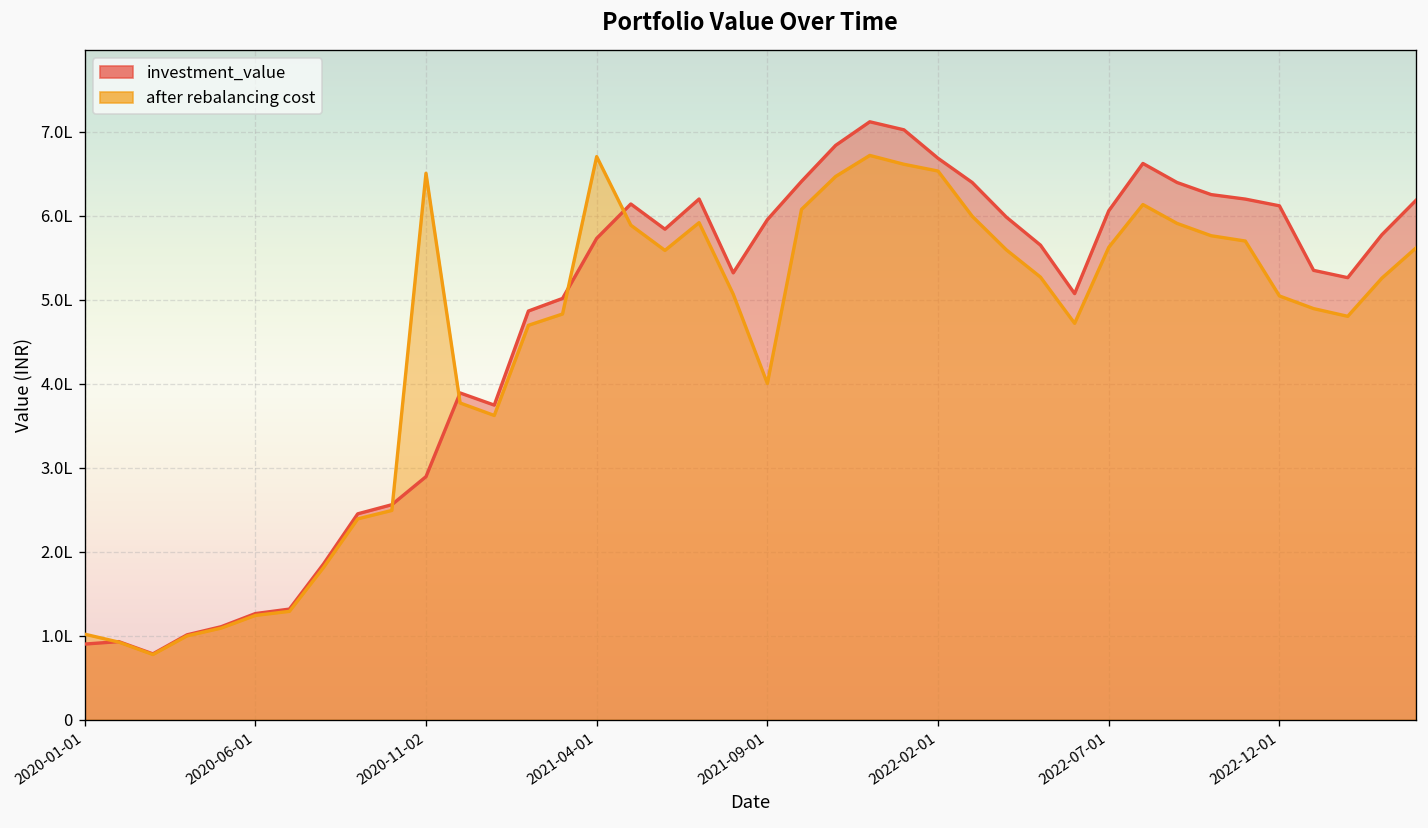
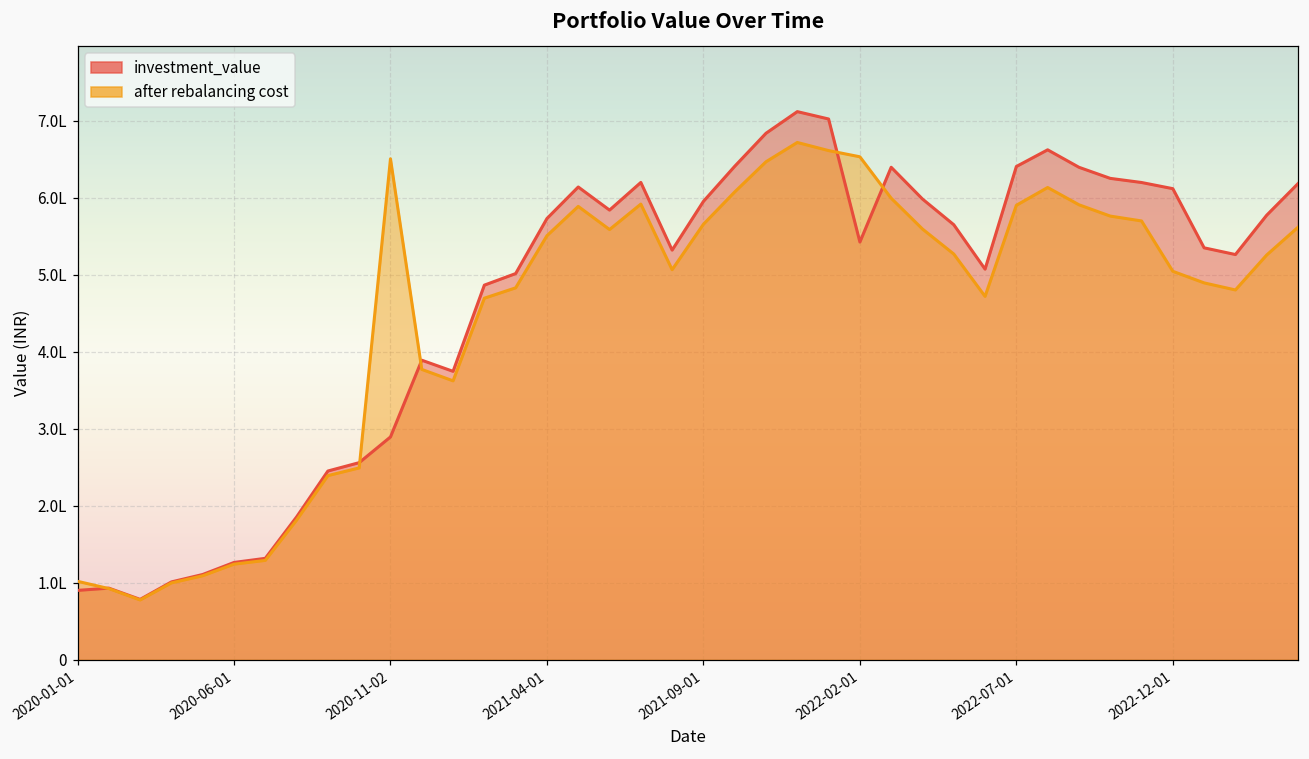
after rebalancing cost, 2021-04-01: 6.7L -> 5.5L
after rebalancing cost, 2021-09-01: 4.0L -> 5.7L
investment_value, 2022-02-01: 6.7L -> 5.4L
investment_value, 2022-07-01: 6.1L -> 6.4L
after rebalancing cost, 2022-07-01: 5.6L -> 5.9L
